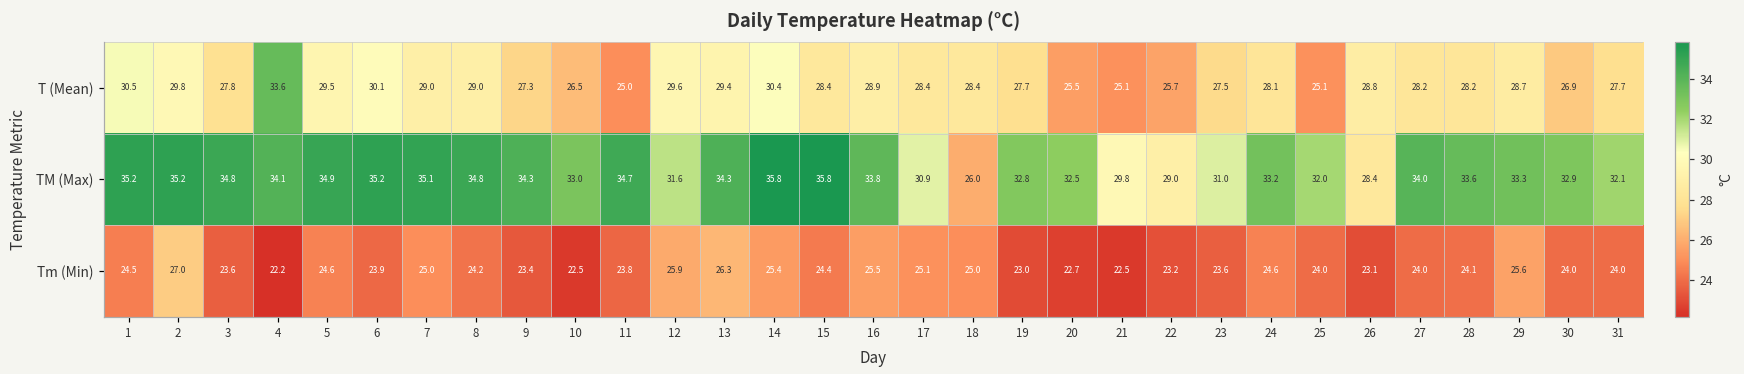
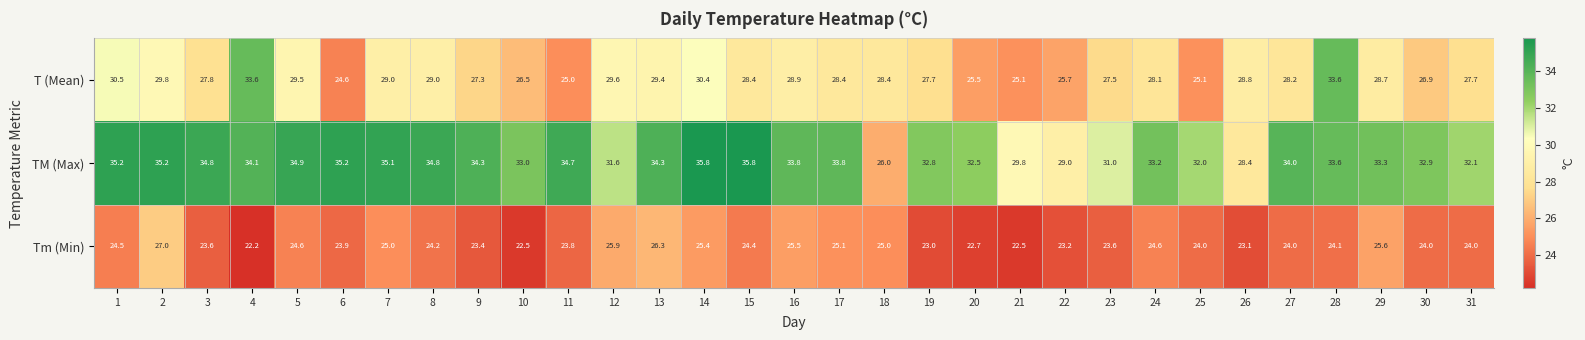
T (Mean), 6: 30.1 -> 24.6
T (Mean), 28: 28.2 -> 33.6
TM (Max), 17: 30.9 -> 33.8
